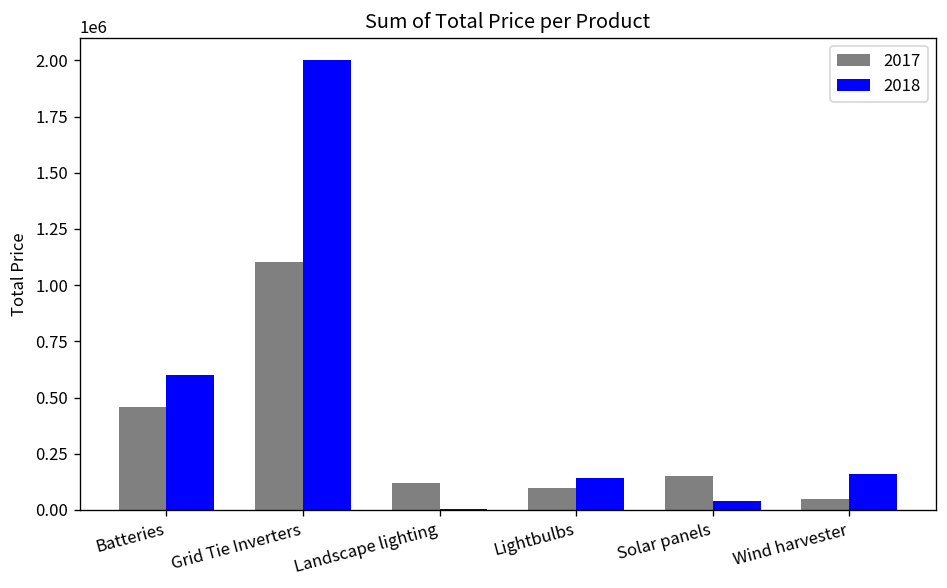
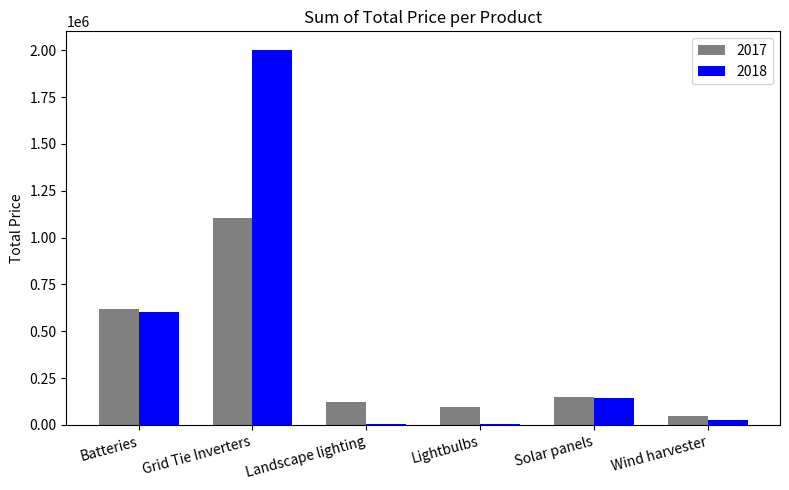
2017, Batteries: 460000 -> 620000
2018, Lightbulbs: 140000 -> 10000
2018, Solar panels: 40000 -> 140000
2018, Wind harvester: 160000 -> 30000
